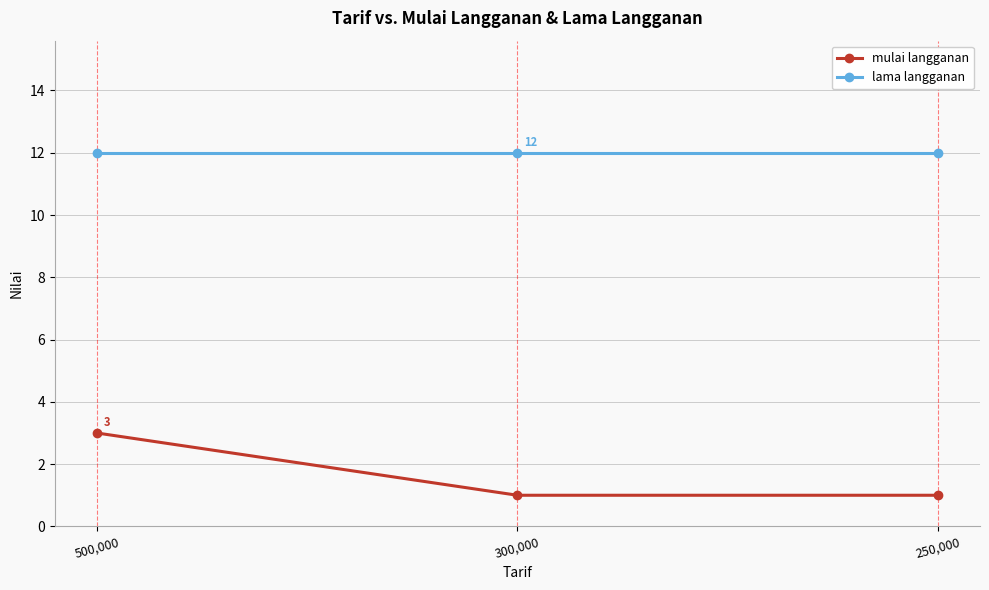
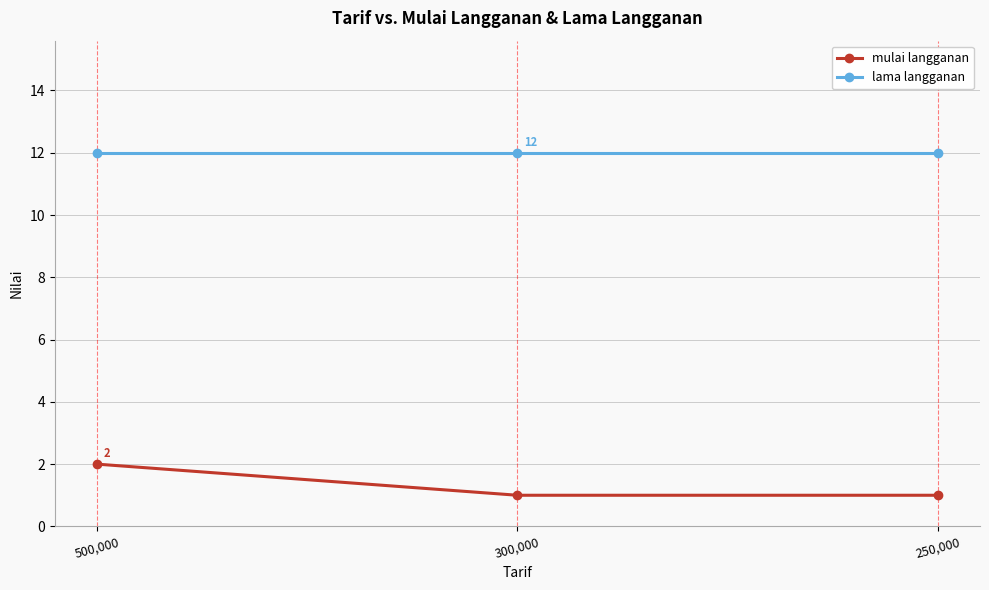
mulai langganan, 500,000: 3 -> 2
